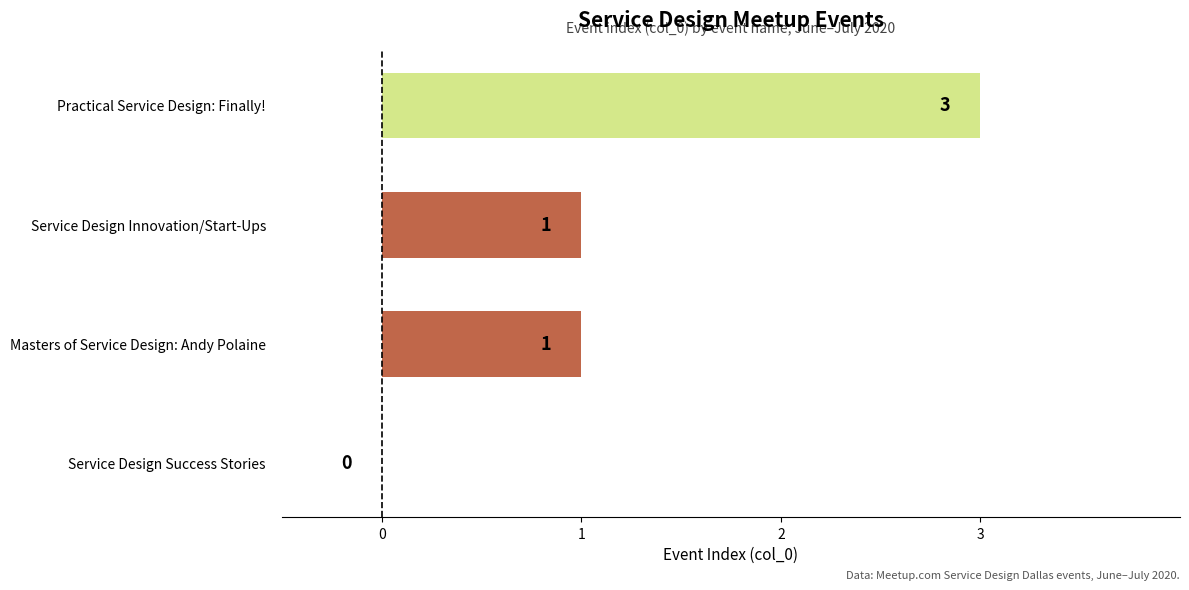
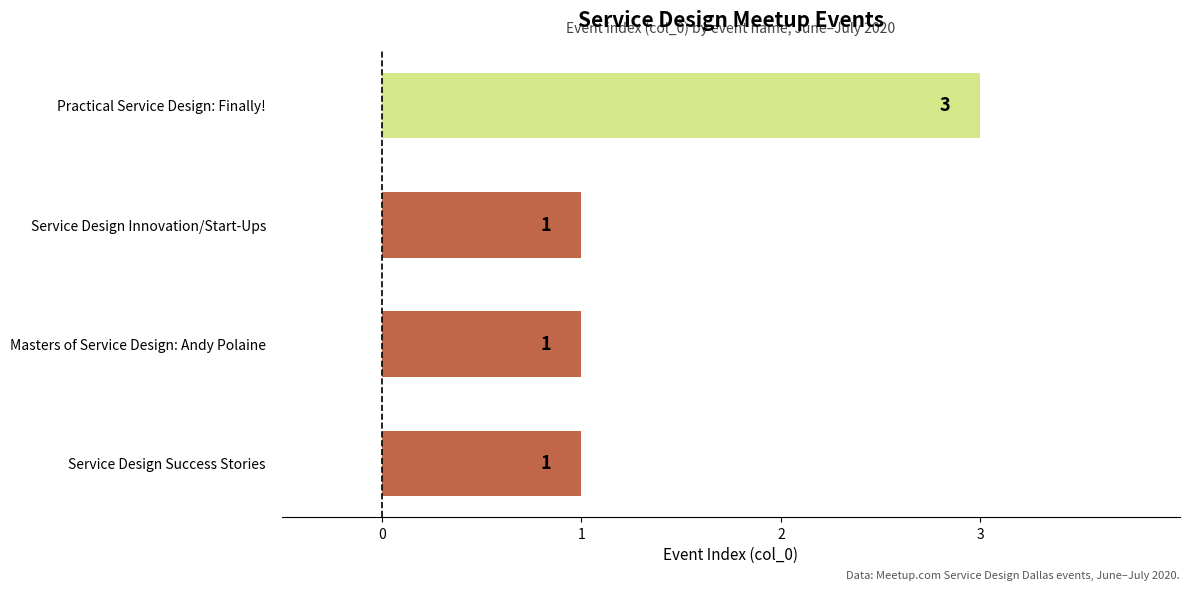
Service Design Success Stories: 0 -> 1
